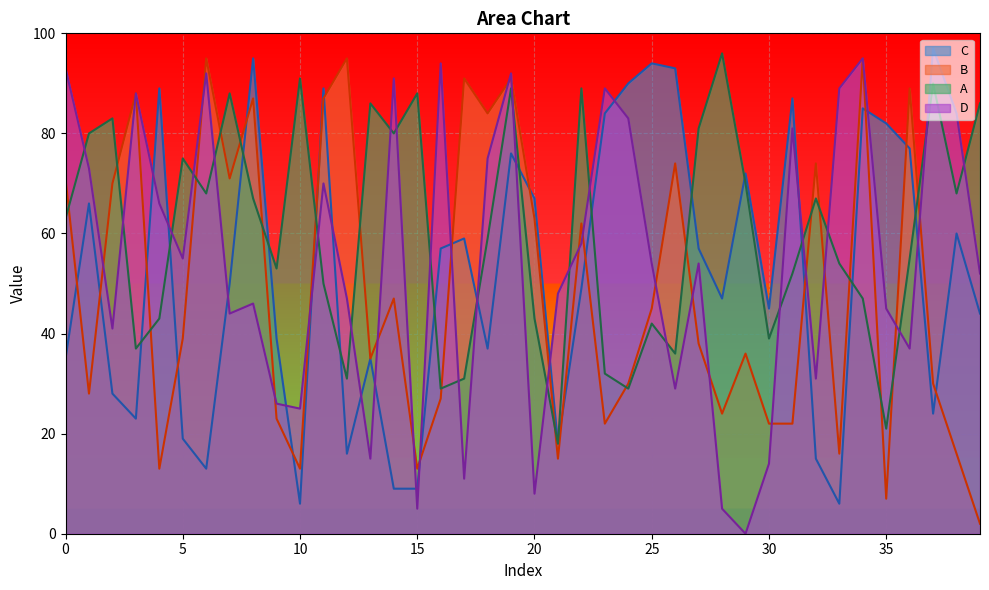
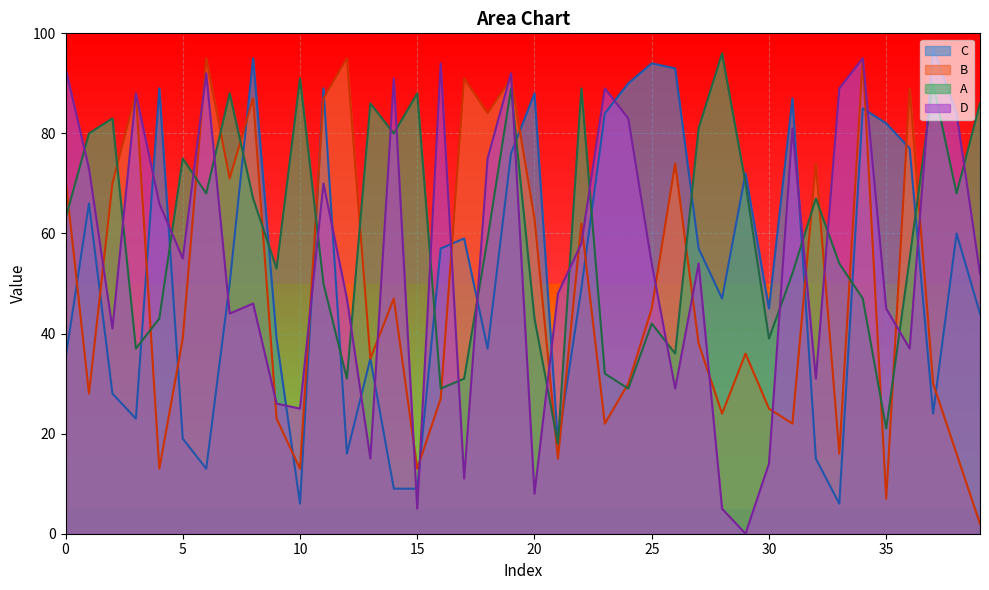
C, 20: 67 -> 88
B, 30: 22 -> 25
